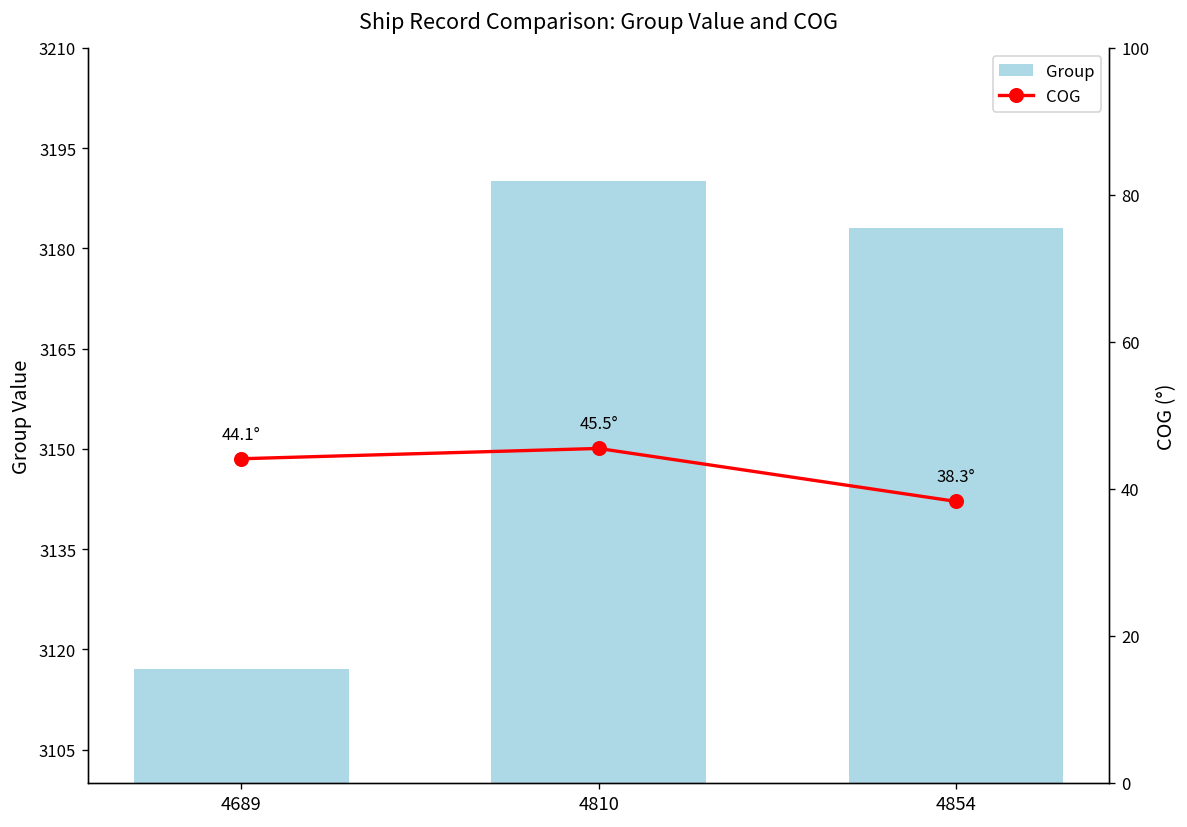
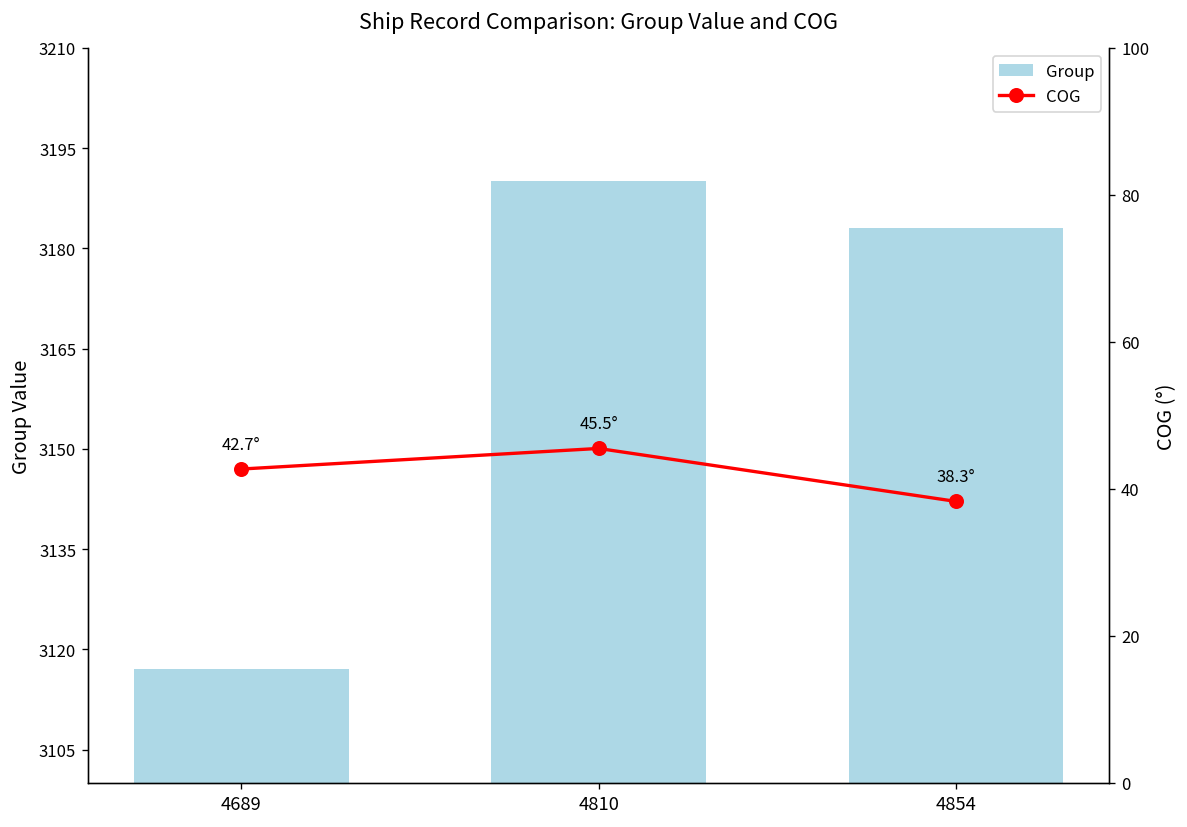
COG, 4689: 44.1° -> 42.7°
